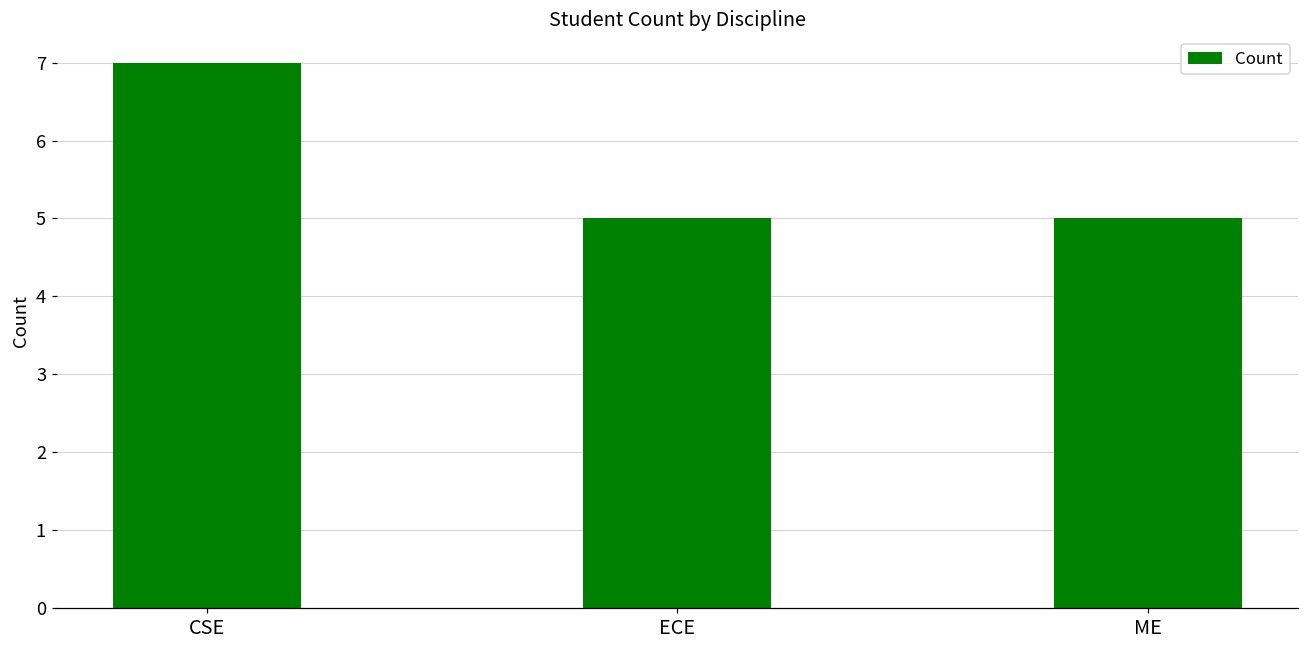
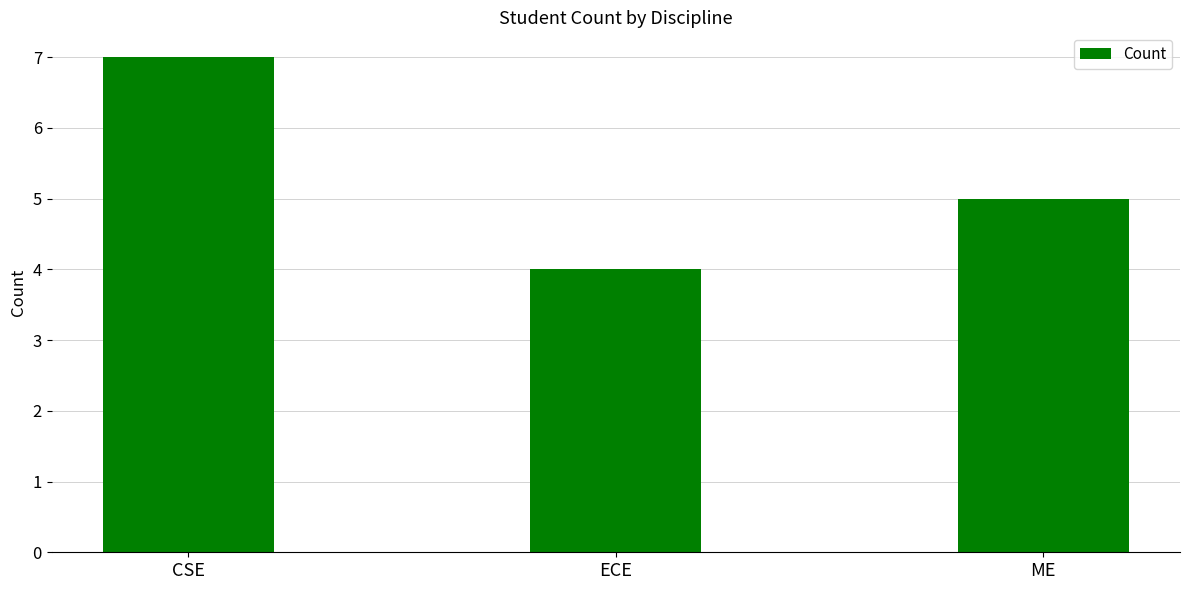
ECE: 5 -> 4
